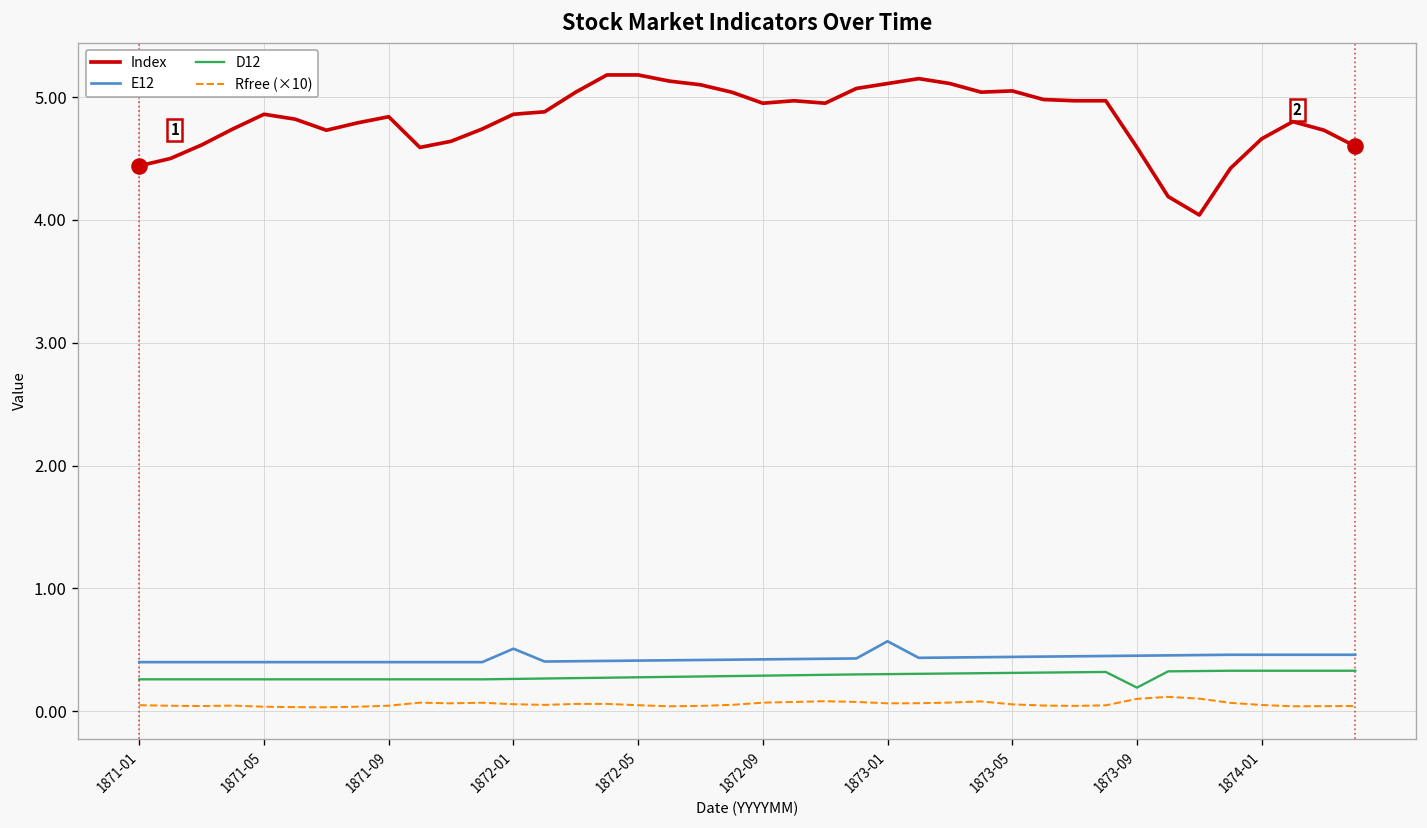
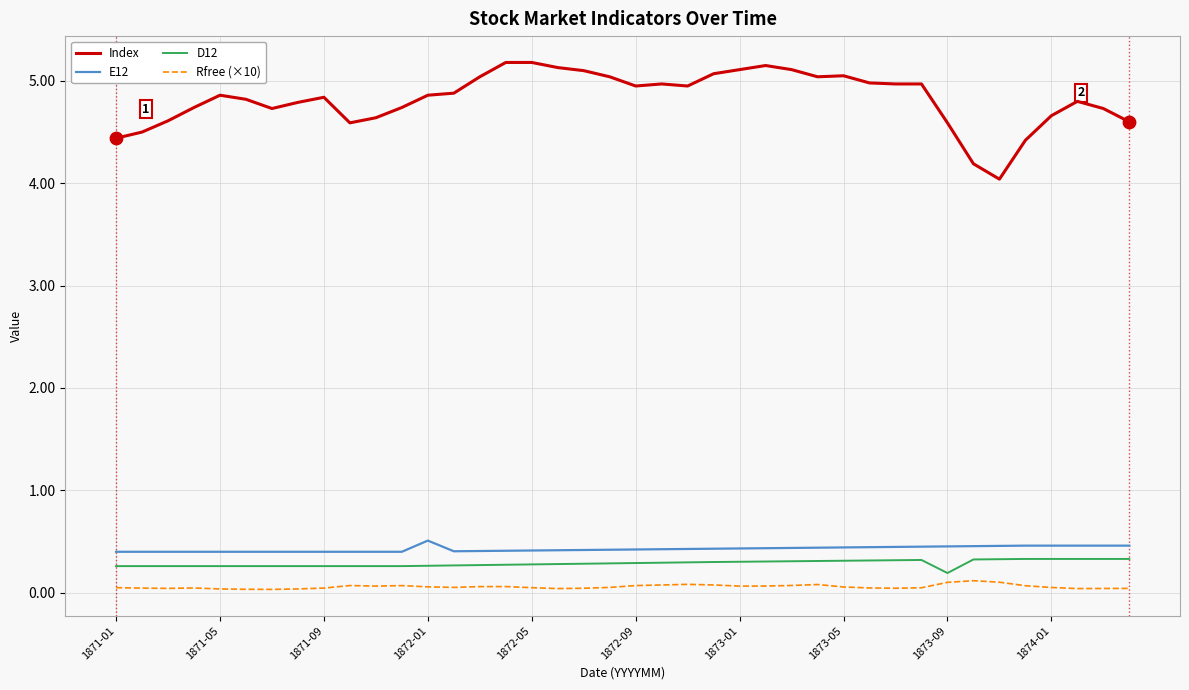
E12, 1873-01: 0.57 -> 0.43
